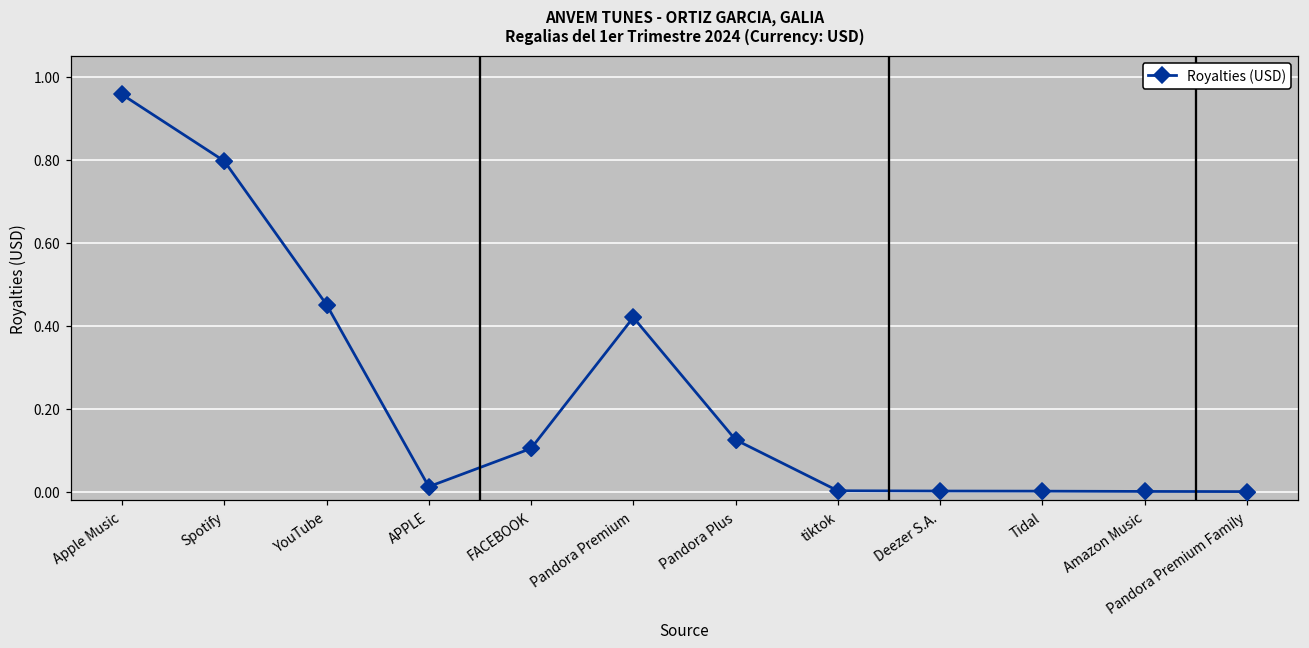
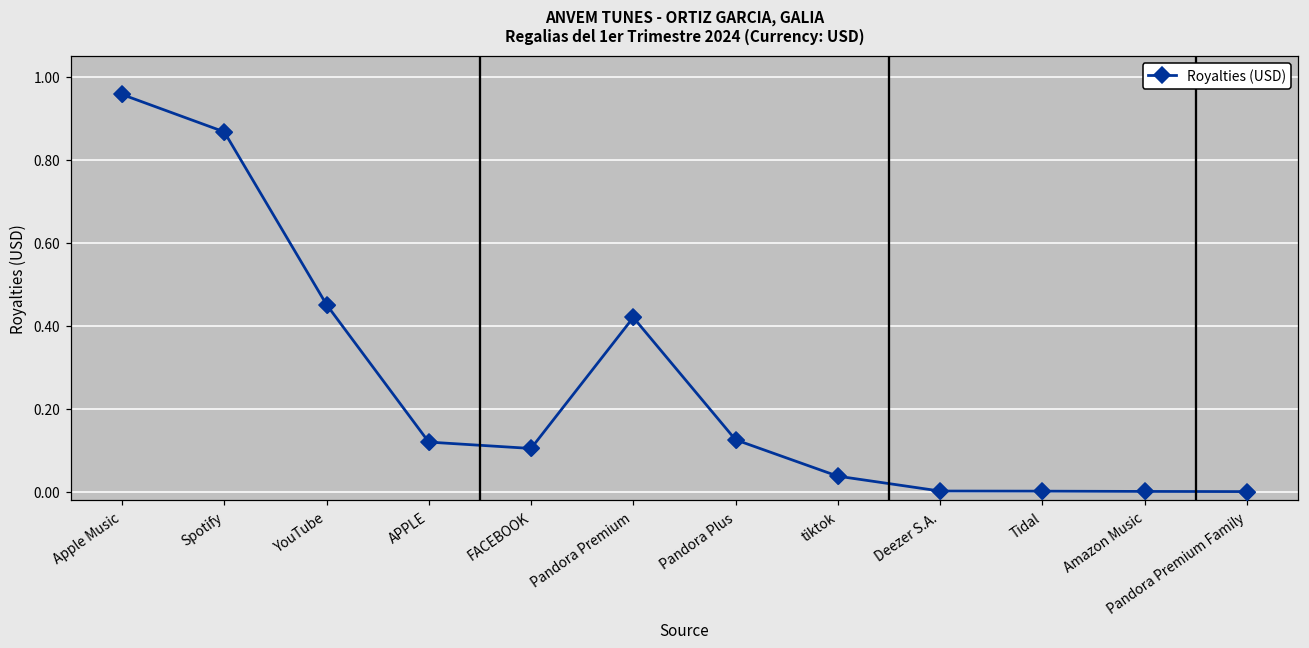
Spotify: 0.80 -> 0.87
APPLE: 0.01 -> 0.12
tiktok: 0.00 -> 0.04
